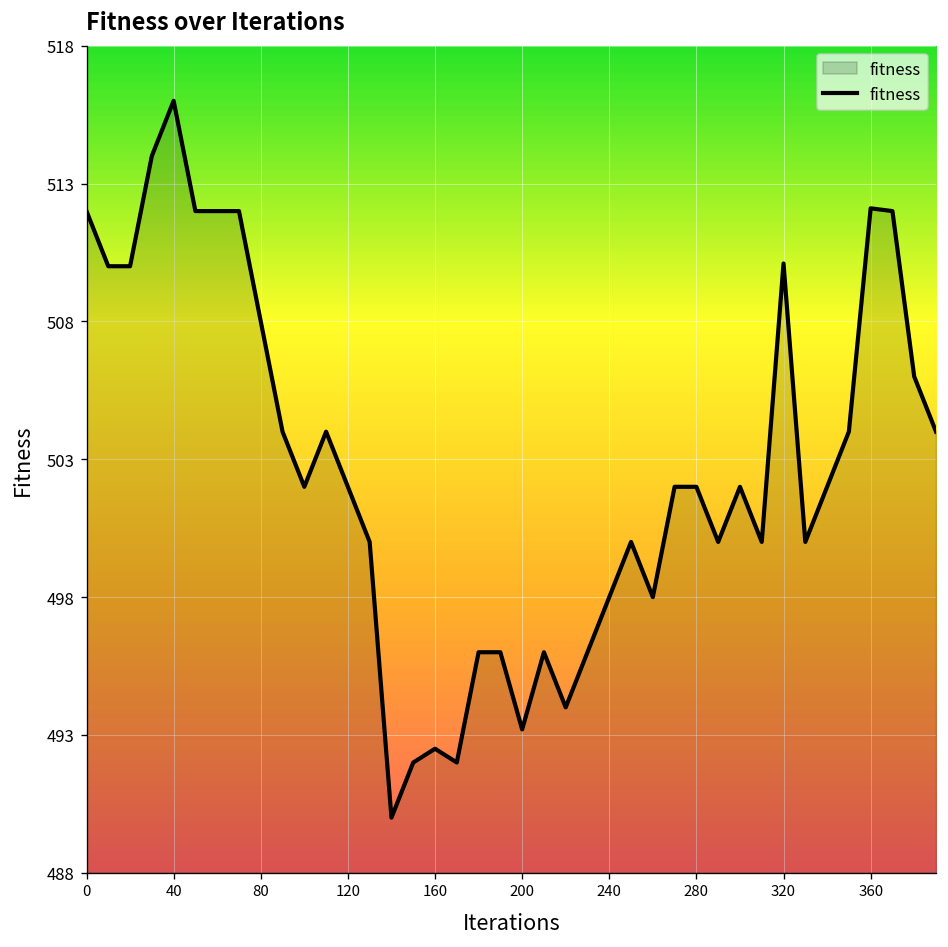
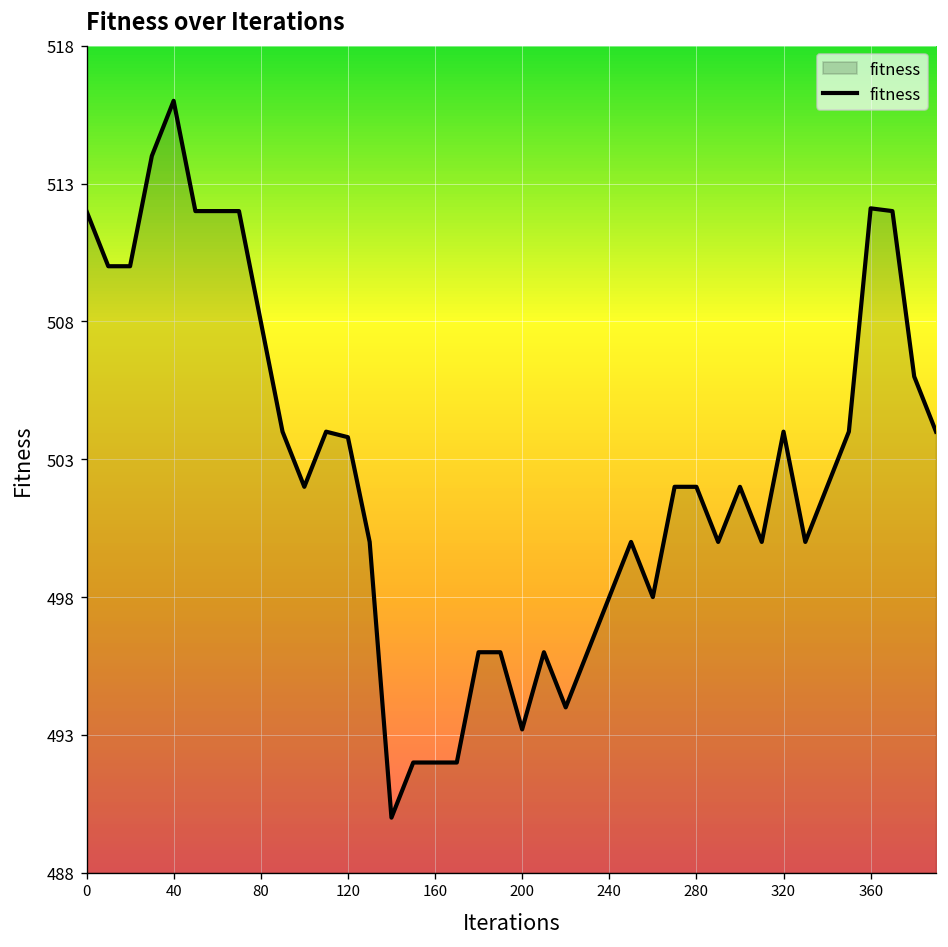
120: 502.0 -> 503.8
160: 492.5 -> 492.0
320: 510.1 -> 504.0
